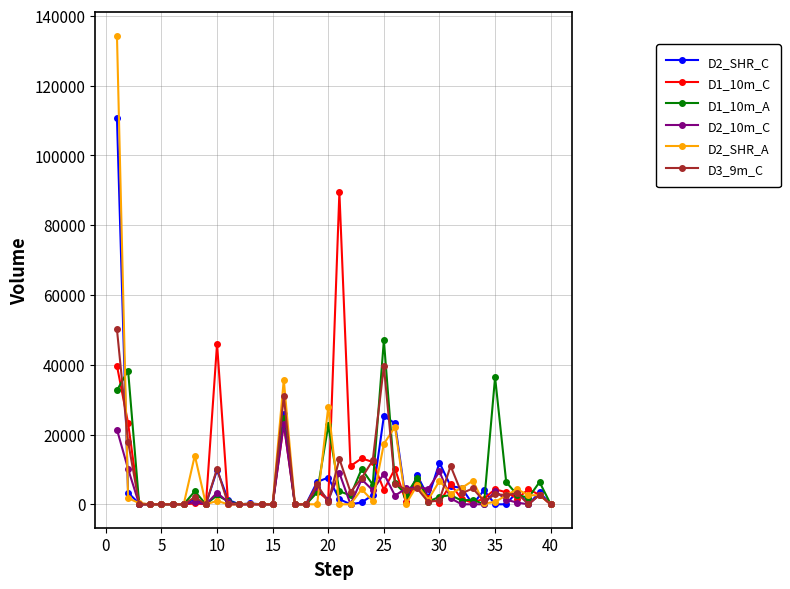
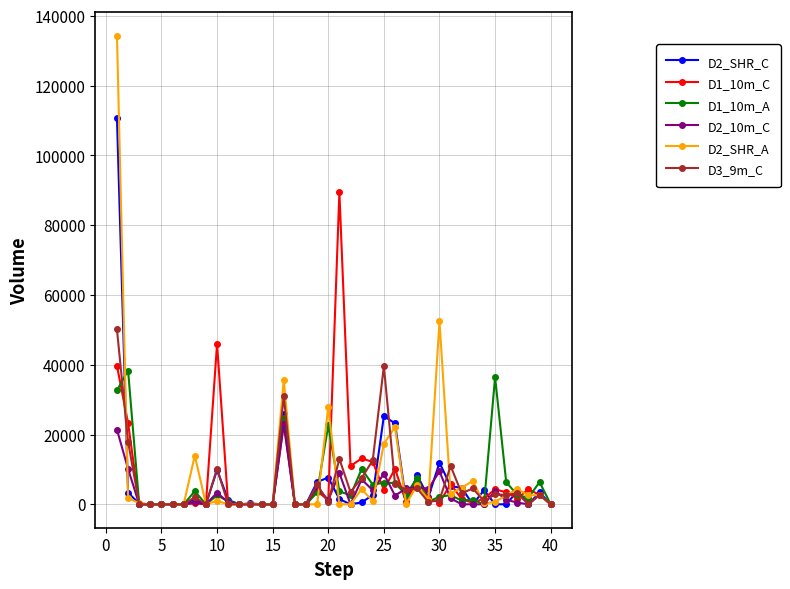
D1_10m_A, 25: 47000 -> 6000
D2_SHR_A, 30: 7000 -> 52000
